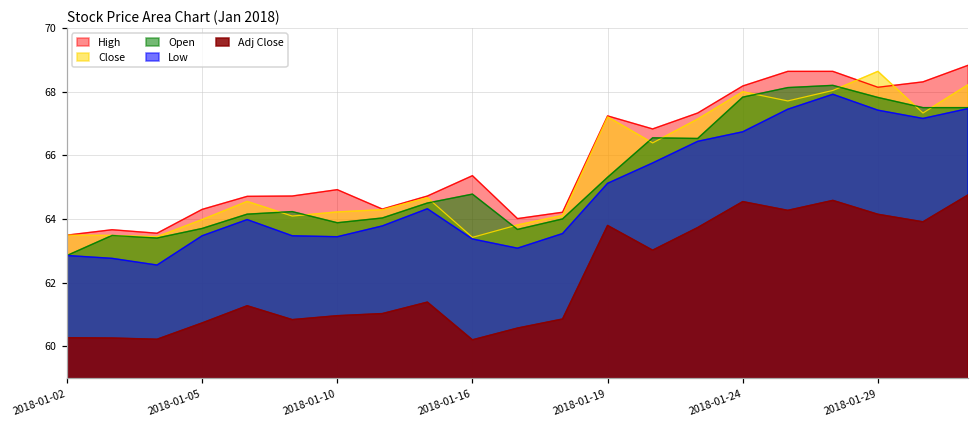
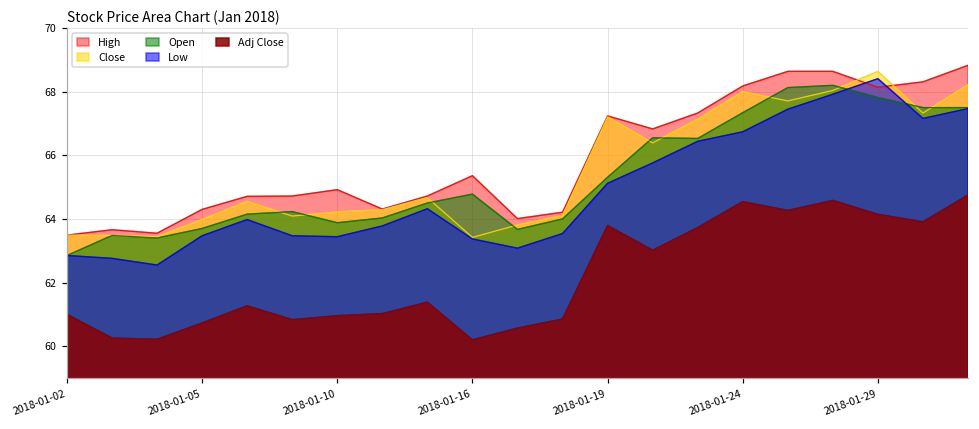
Adj Close, 2018-01-02: 60.3 -> 61.0
Open, 2018-01-24: 67.8 -> 67.3
Low, 2018-01-29: 67.4 -> 68.4
